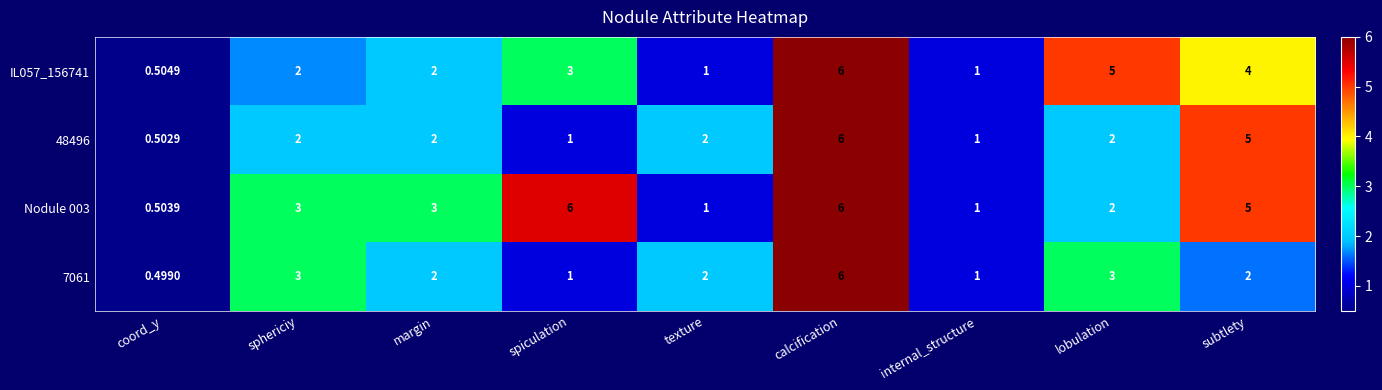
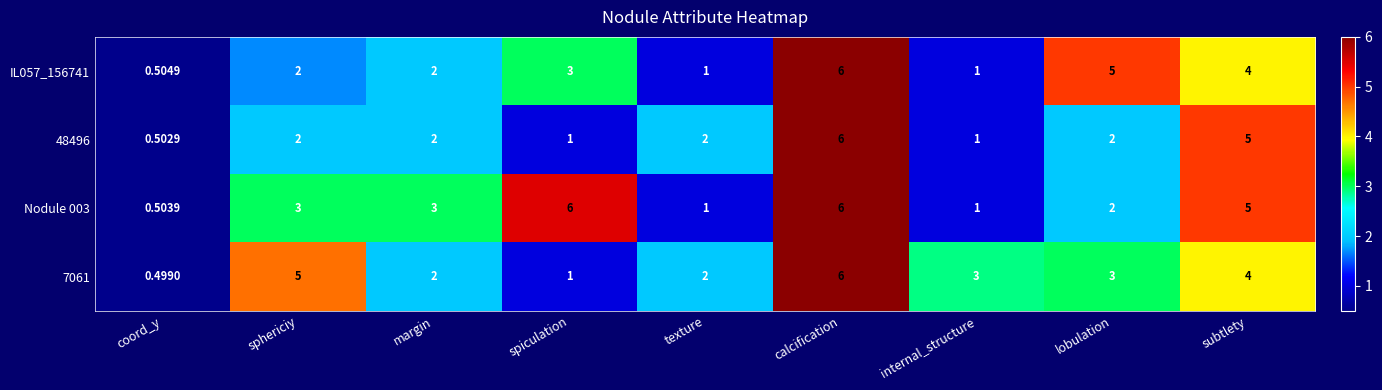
7061, sphericiy: 3 -> 5
7061, internal_structure: 1 -> 3
7061, subtlety: 2 -> 4
